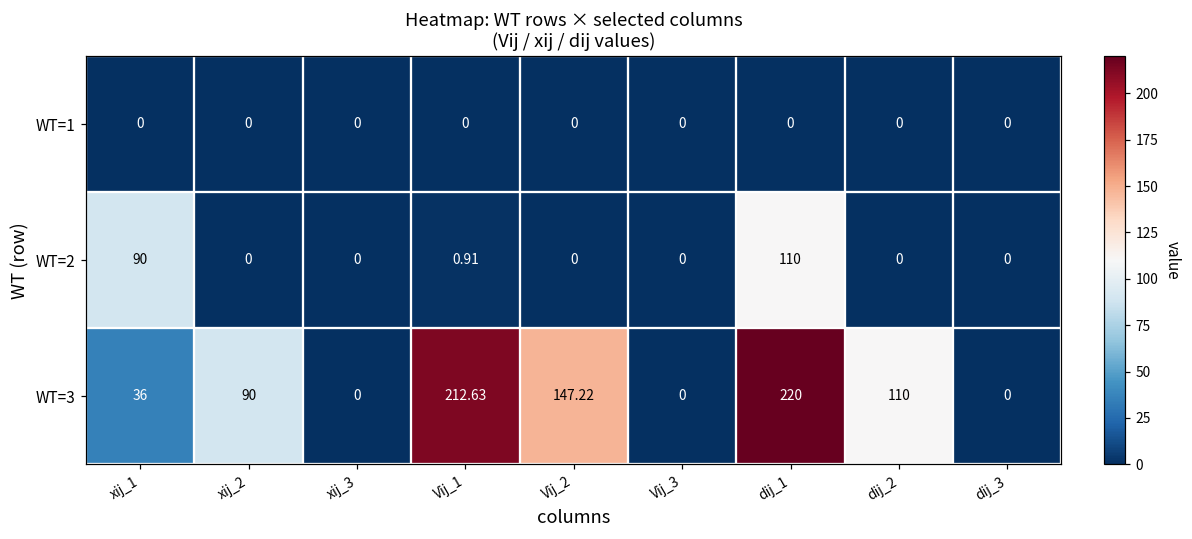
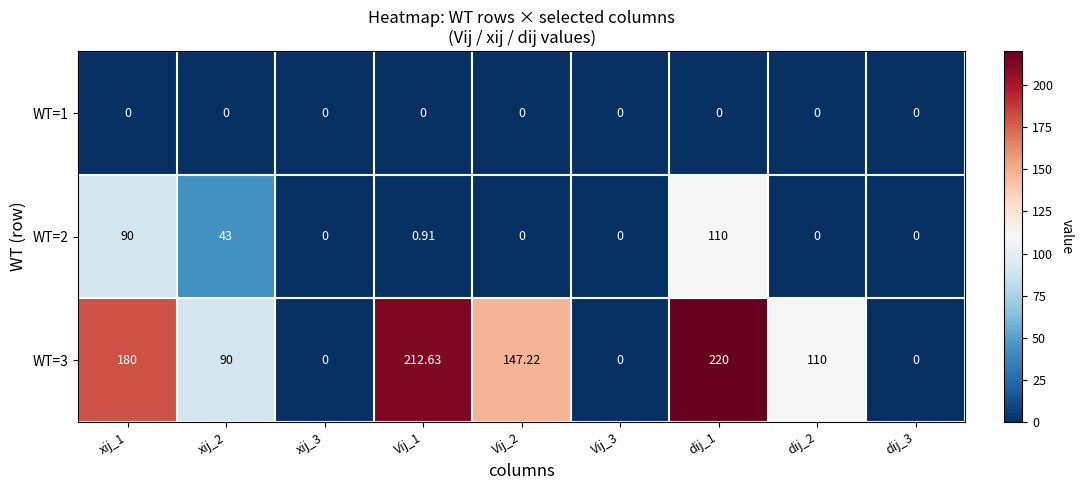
WT=2, xij_2: 0 -> 43
WT=3, xij_1: 36 -> 180
